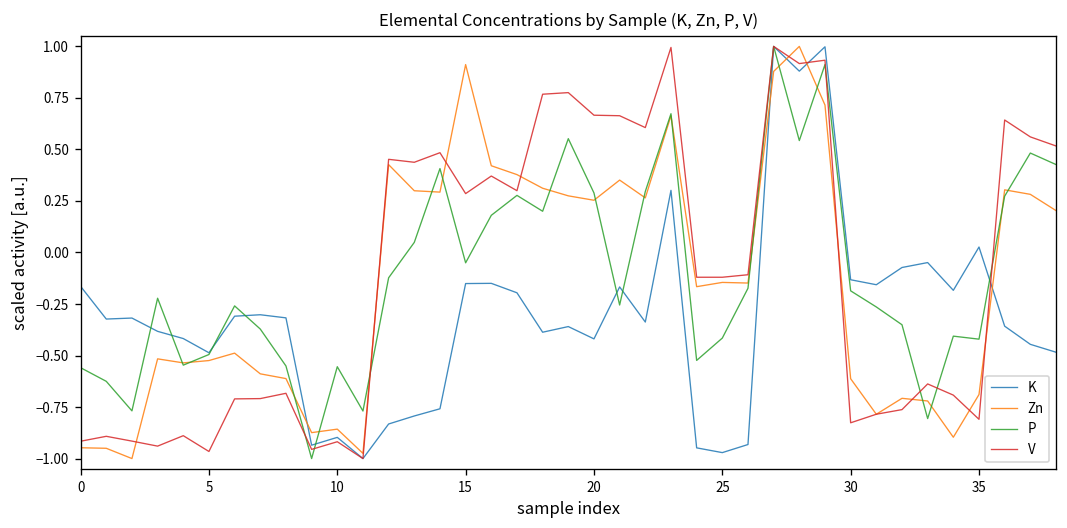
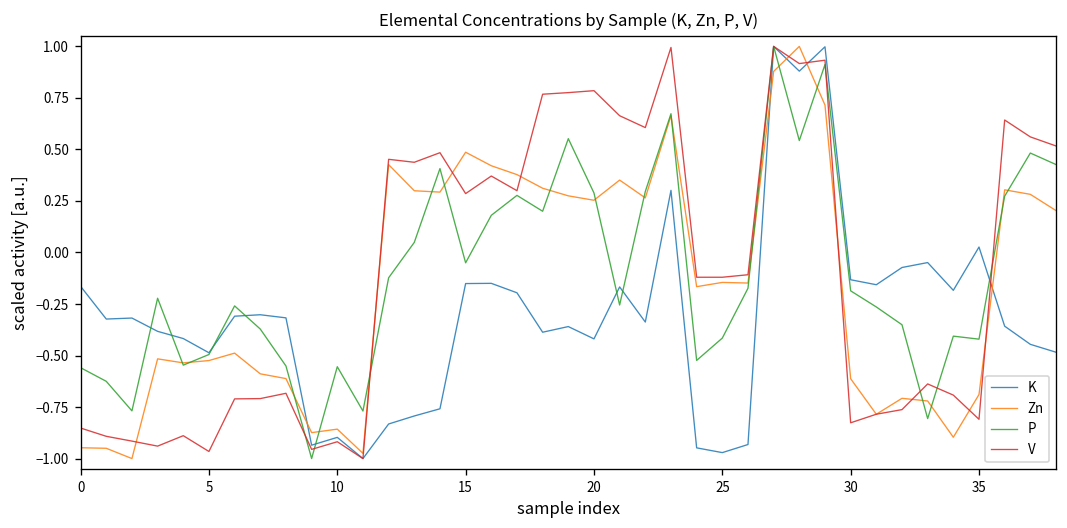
V, 0: -0.92 -> -0.85
Zn, 15: 0.91 -> 0.49
V, 20: 0.67 -> 0.79
